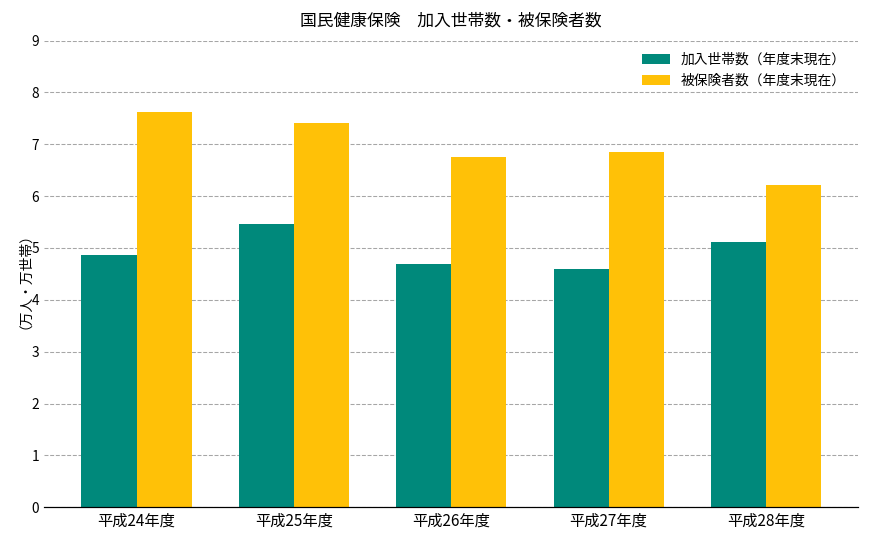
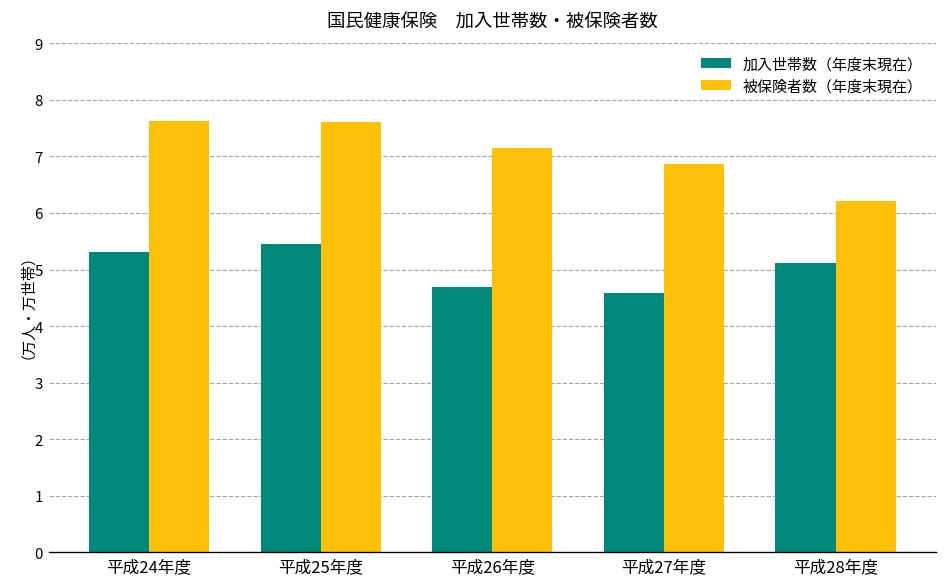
加入世帯数（年度末現在）, 平成24年度: 4.9 -> 5.3
被保険者数（年度末現在）, 平成25年度: 7.4 -> 7.6
被保険者数（年度末現在）, 平成26年度: 6.8 -> 7.1
